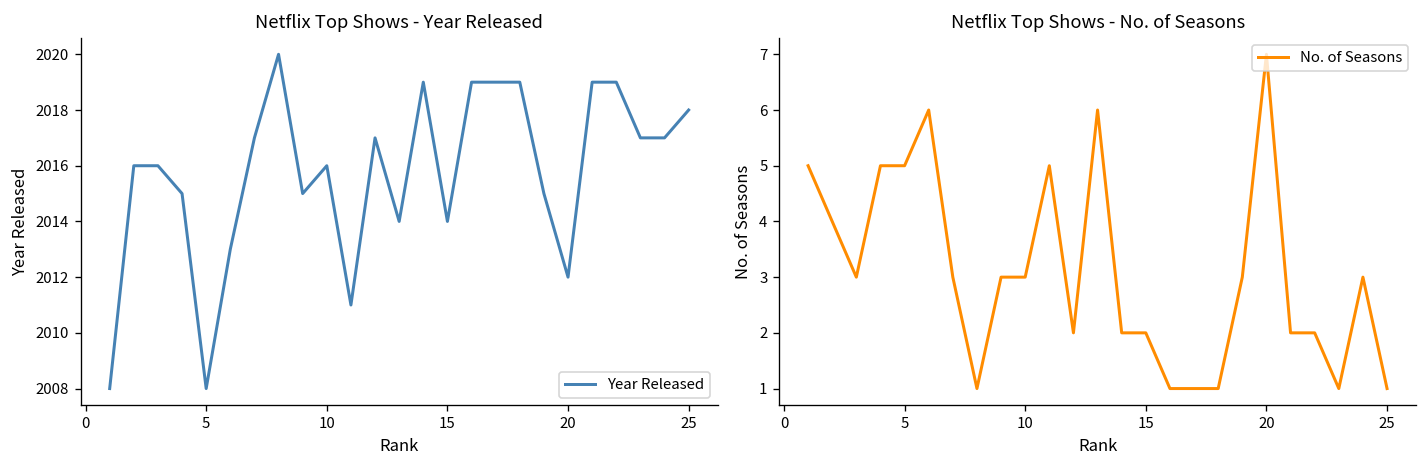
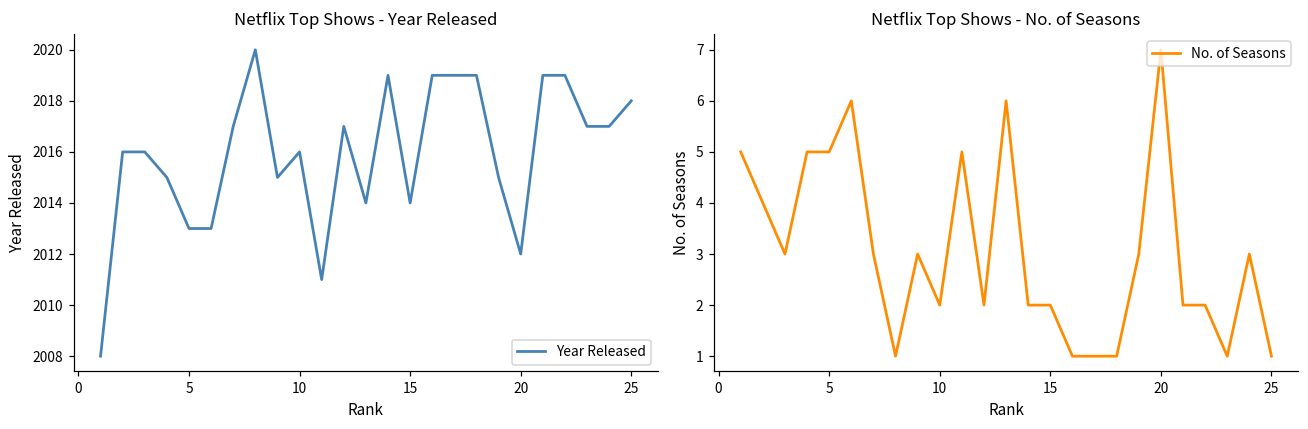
Netflix Top Shows - Year Released, 5: 2008 -> 2013
Netflix Top Shows - No. of Seasons, 10: 3 -> 2
